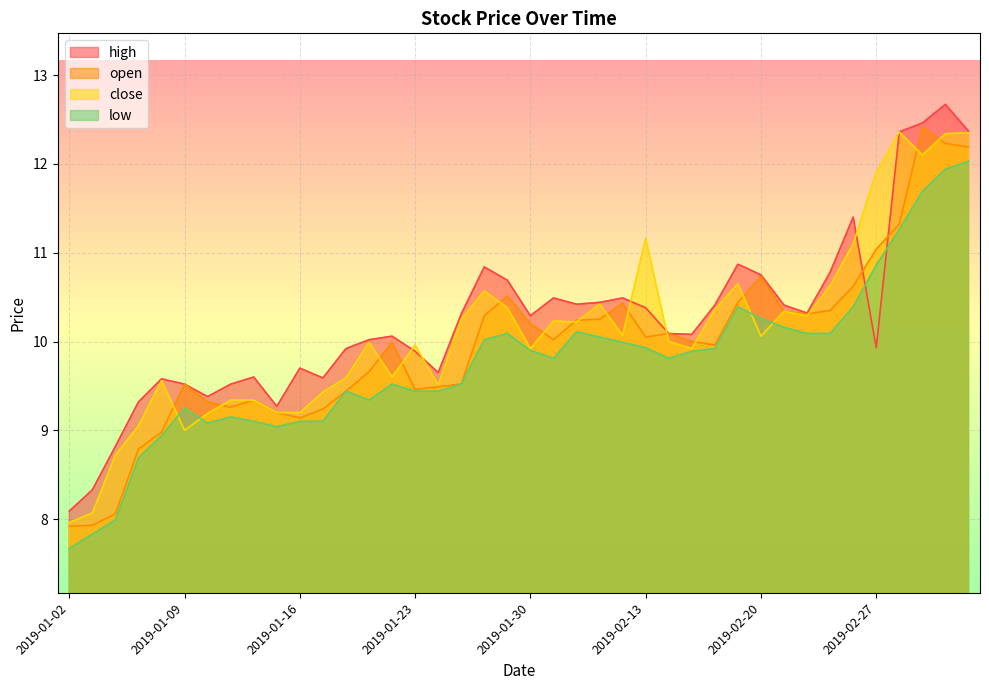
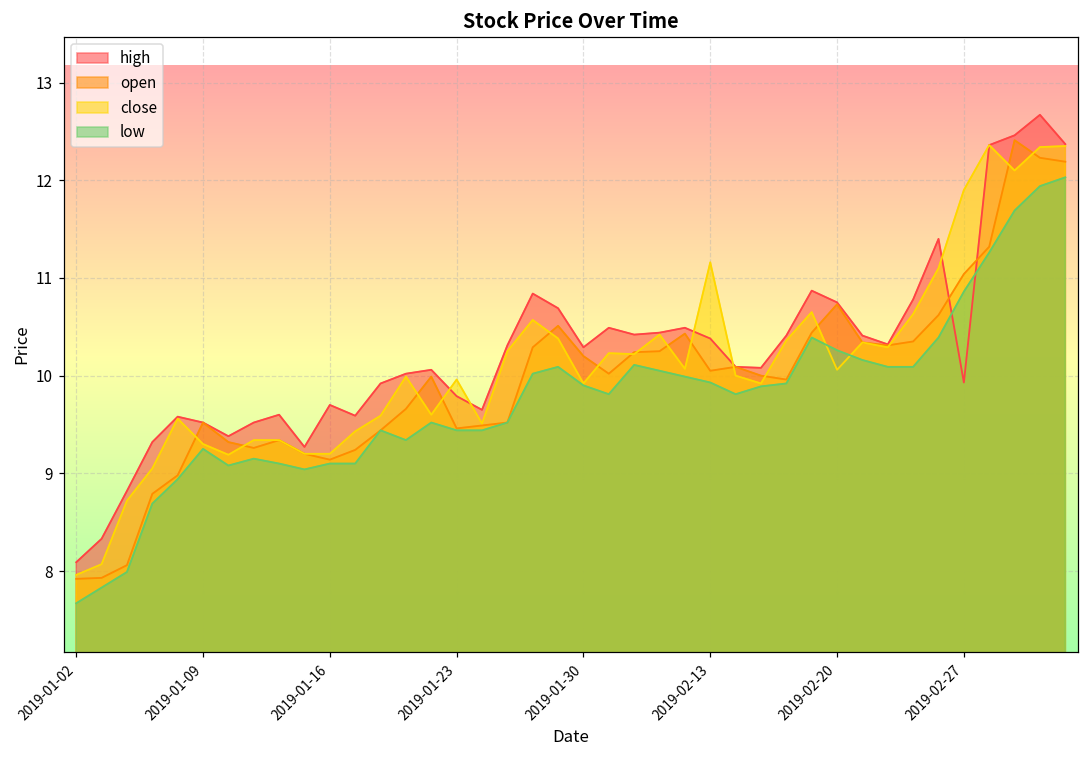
close, 2019-01-09: 9.0 -> 9.3
high, 2019-01-23: 9.9 -> 9.8
